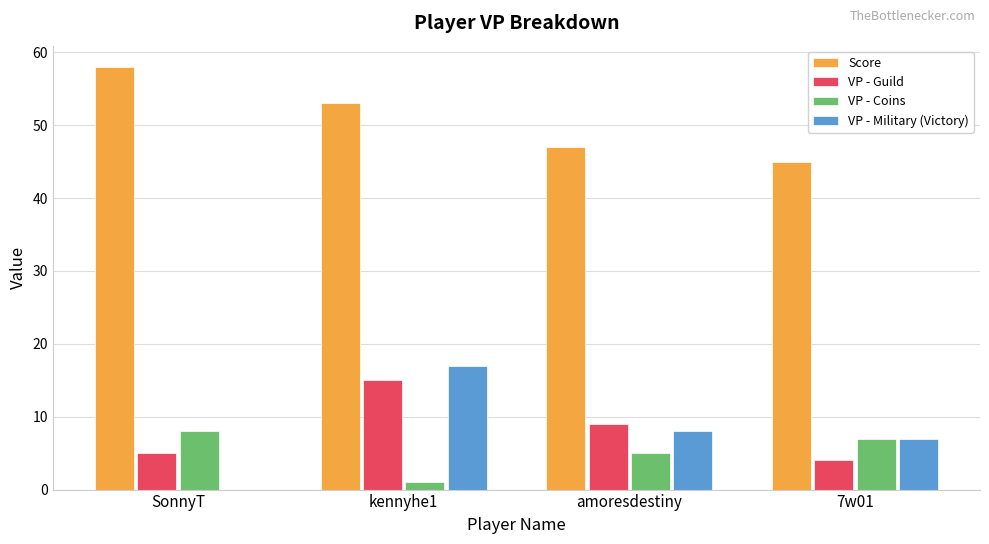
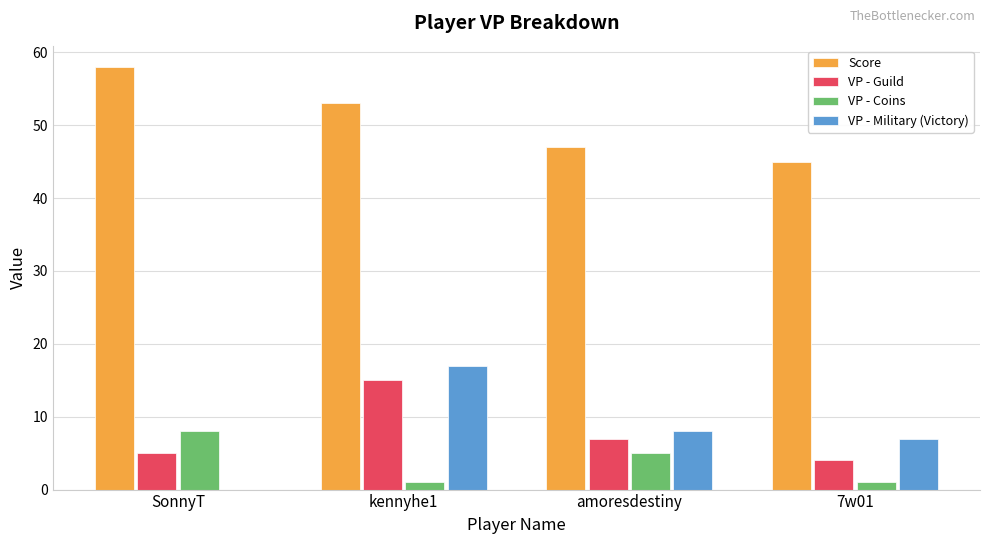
VP - Guild, amoresdestiny: 9 -> 7
VP - Coins, 7w01: 7 -> 1
